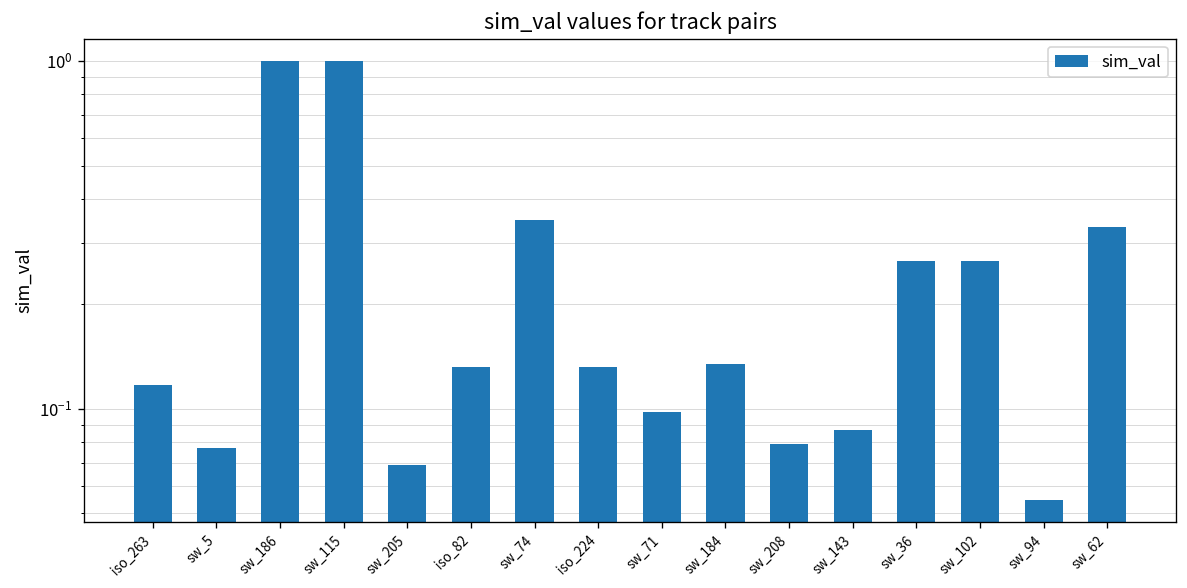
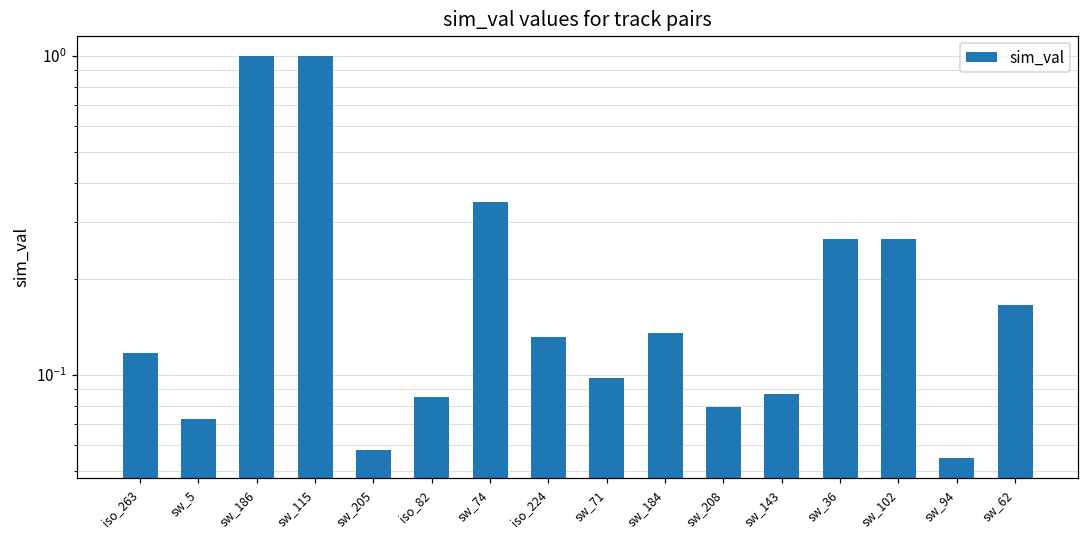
sw_5: 0.077 -> 0.072
sw_205: 0.069 -> 0.058
iso_82: 0.13 -> 0.085
sw_62: 0.33 -> 0.17
